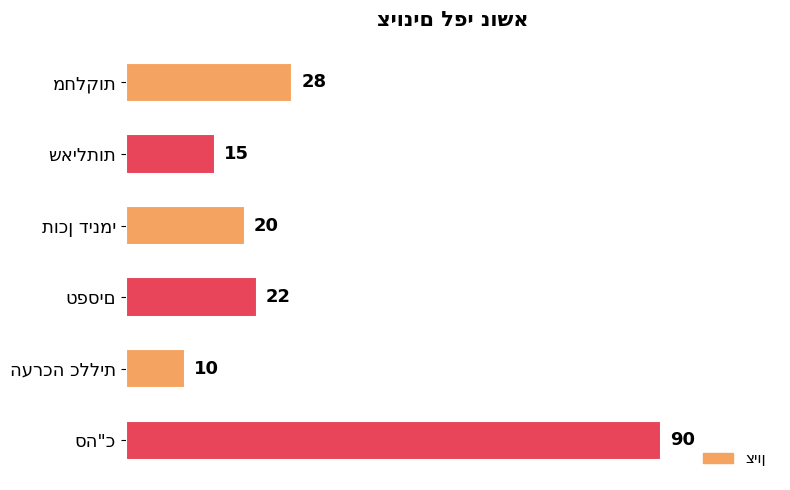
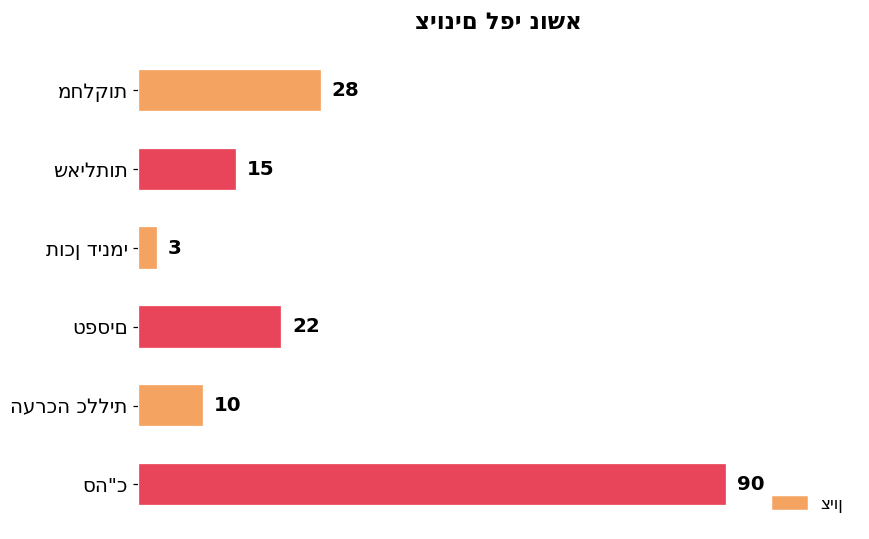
תוכן דינמי: 20 -> 3
